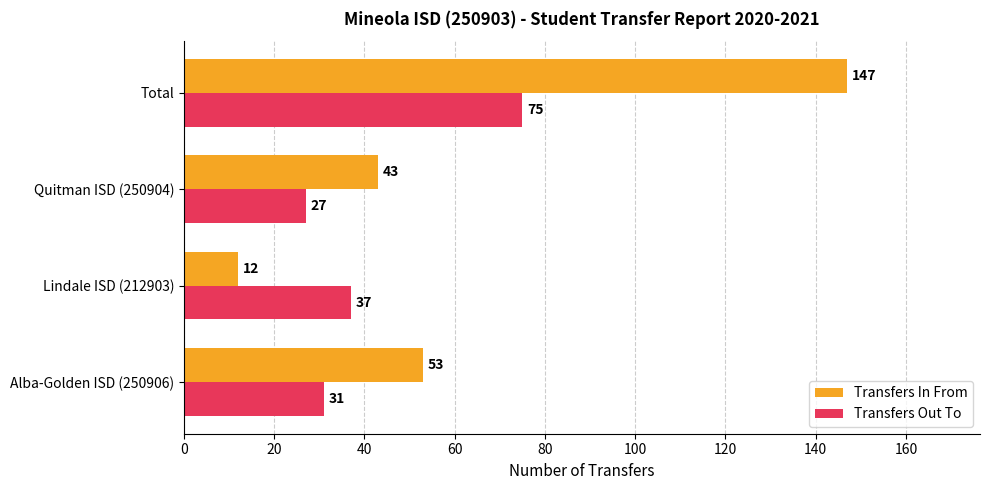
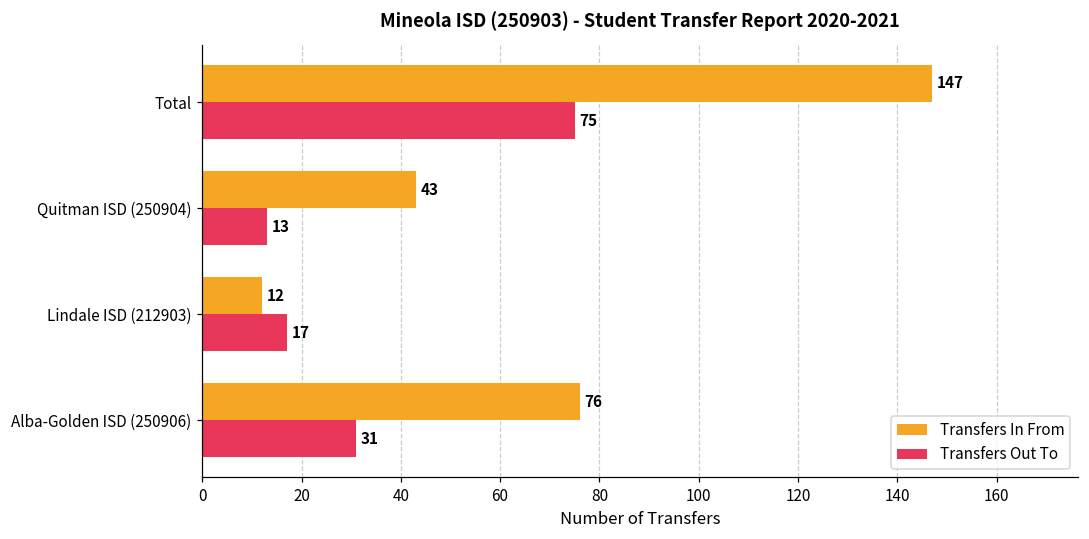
Transfers Out To, Quitman ISD (250904): 27 -> 13
Transfers Out To, Lindale ISD (212903): 37 -> 17
Transfers In From, Alba-Golden ISD (250906): 53 -> 76
